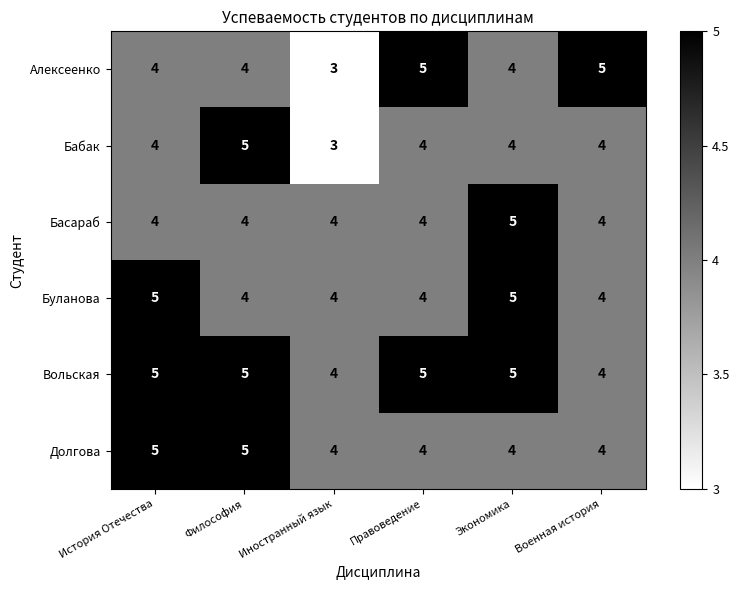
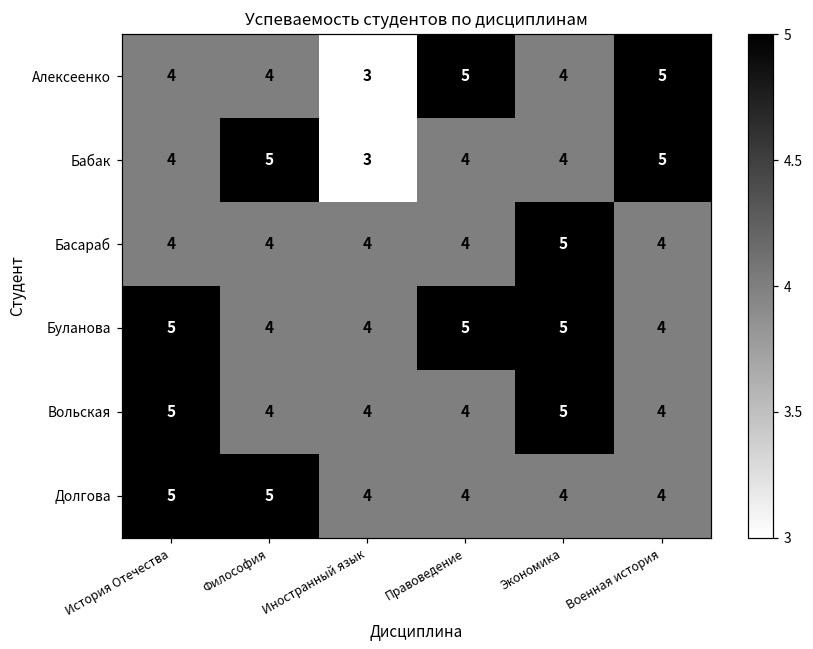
Бабак, Военная история: 4 -> 5
Буланова, Правоведение: 4 -> 5
Вольская, Философия: 5 -> 4
Вольская, Правоведение: 5 -> 4
